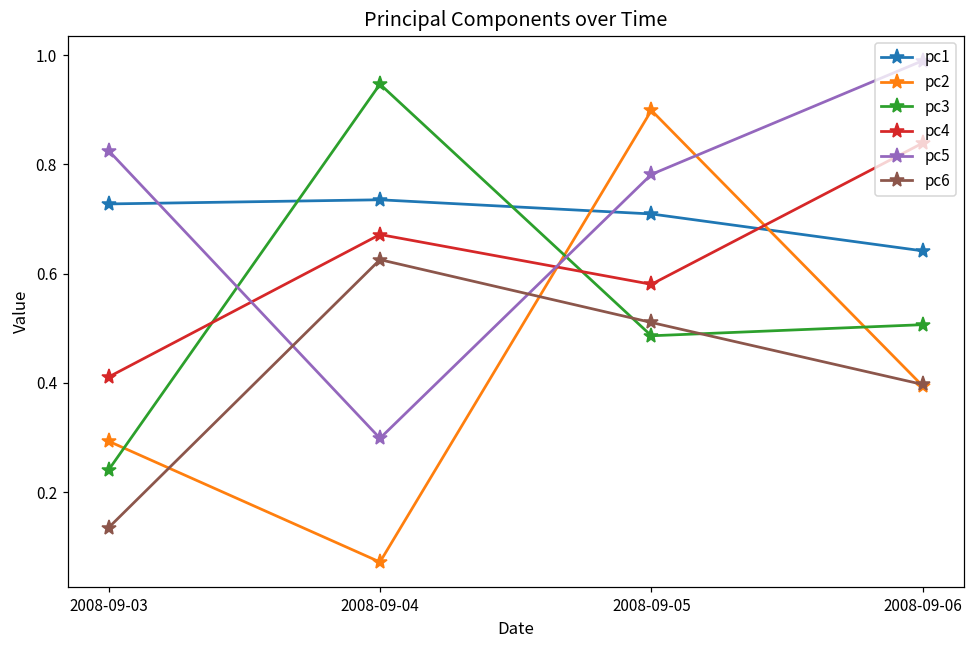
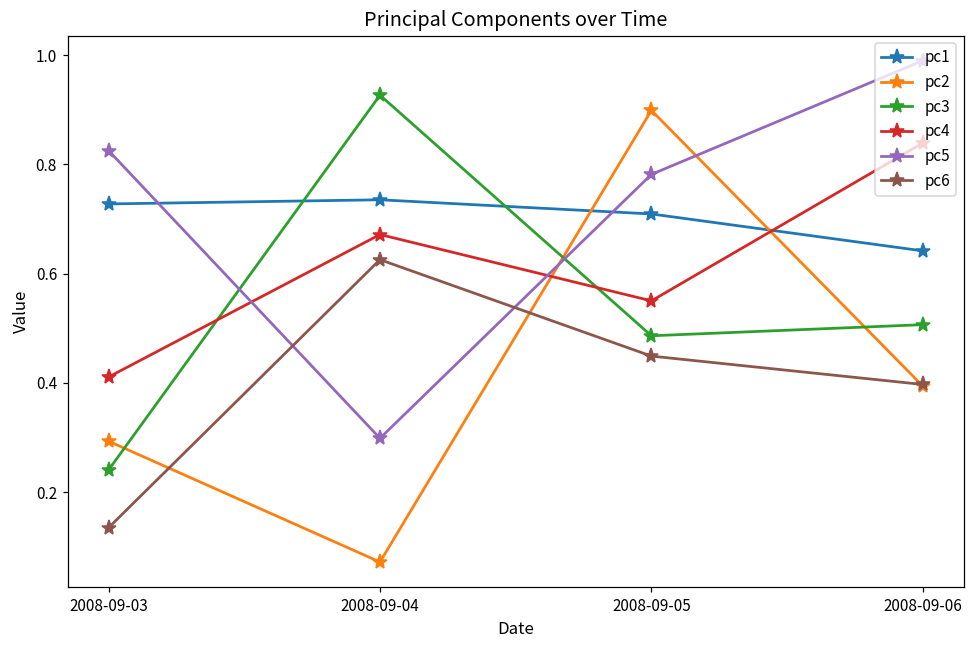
pc3, 2008-09-04: 0.95 -> 0.93
pc4, 2008-09-05: 0.58 -> 0.55
pc6, 2008-09-05: 0.51 -> 0.45
